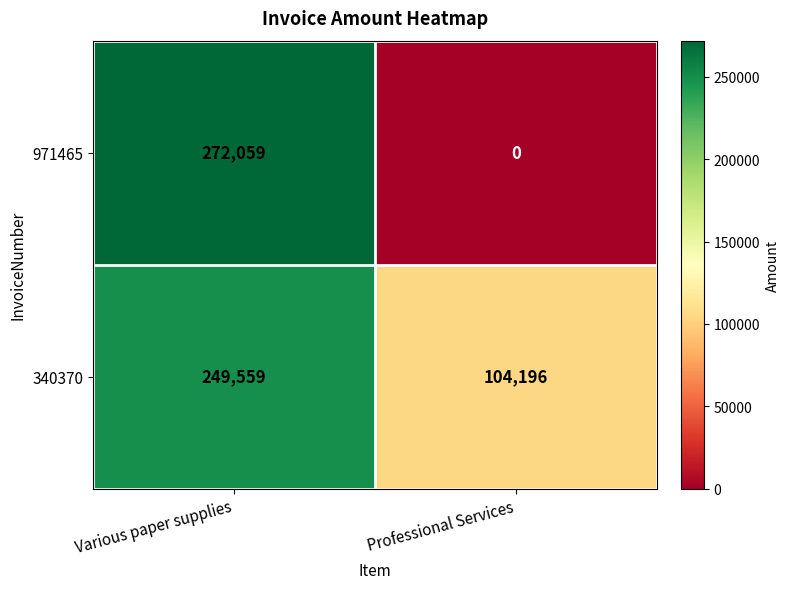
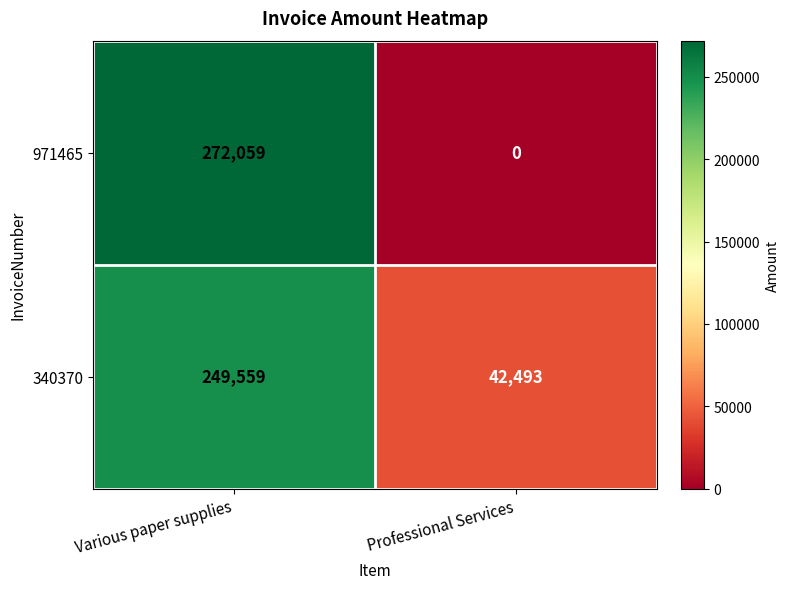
340370, Professional Services: 104,196 -> 42,493
